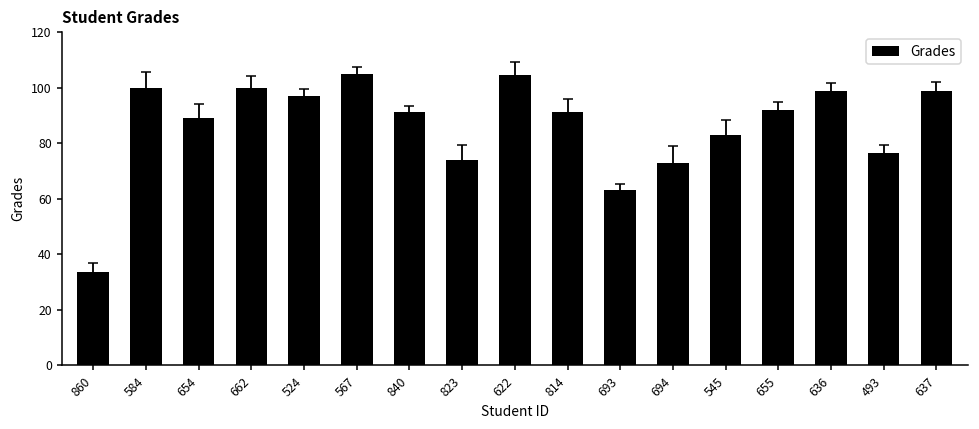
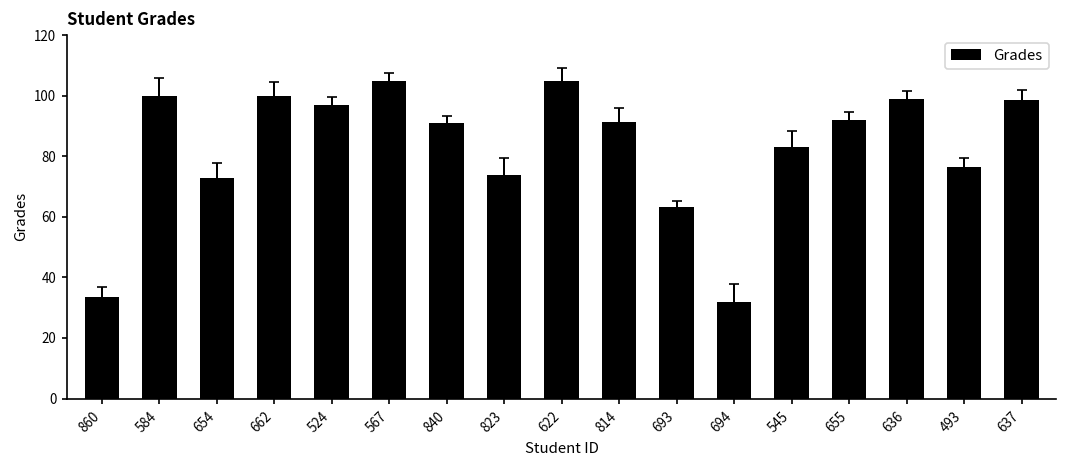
Grades, 654: 89 -> 73
Grades, 694: 73 -> 32
